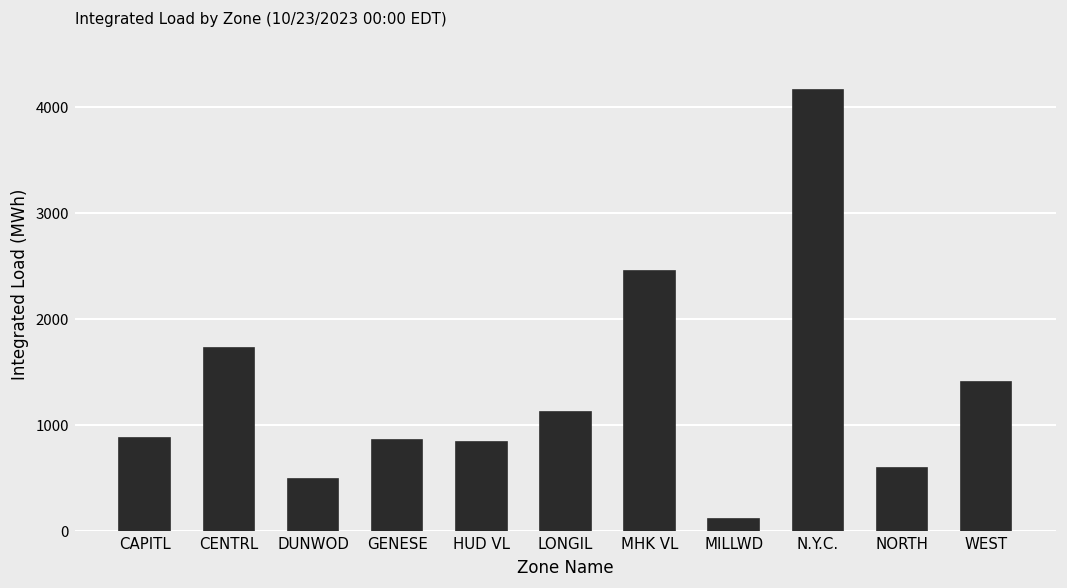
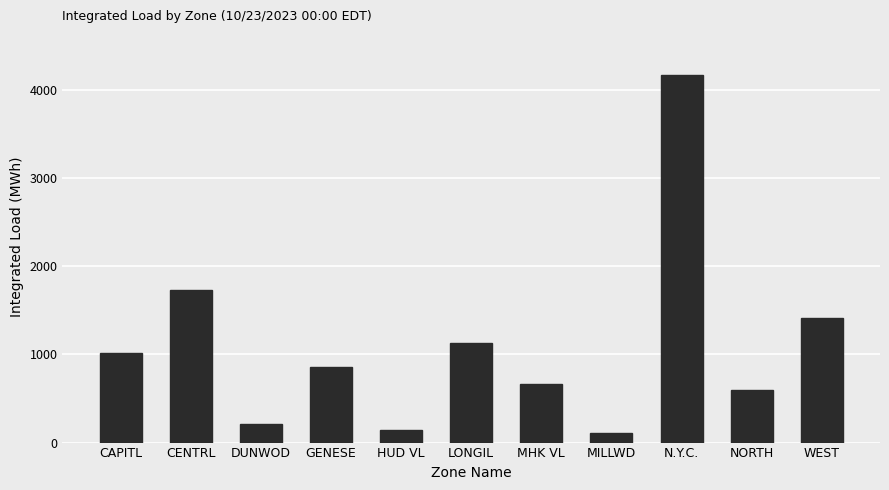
CAPITL: 900 -> 1000
DUNWOD: 500 -> 200
HUD VL: 800 -> 100
MHK VL: 2500 -> 700
